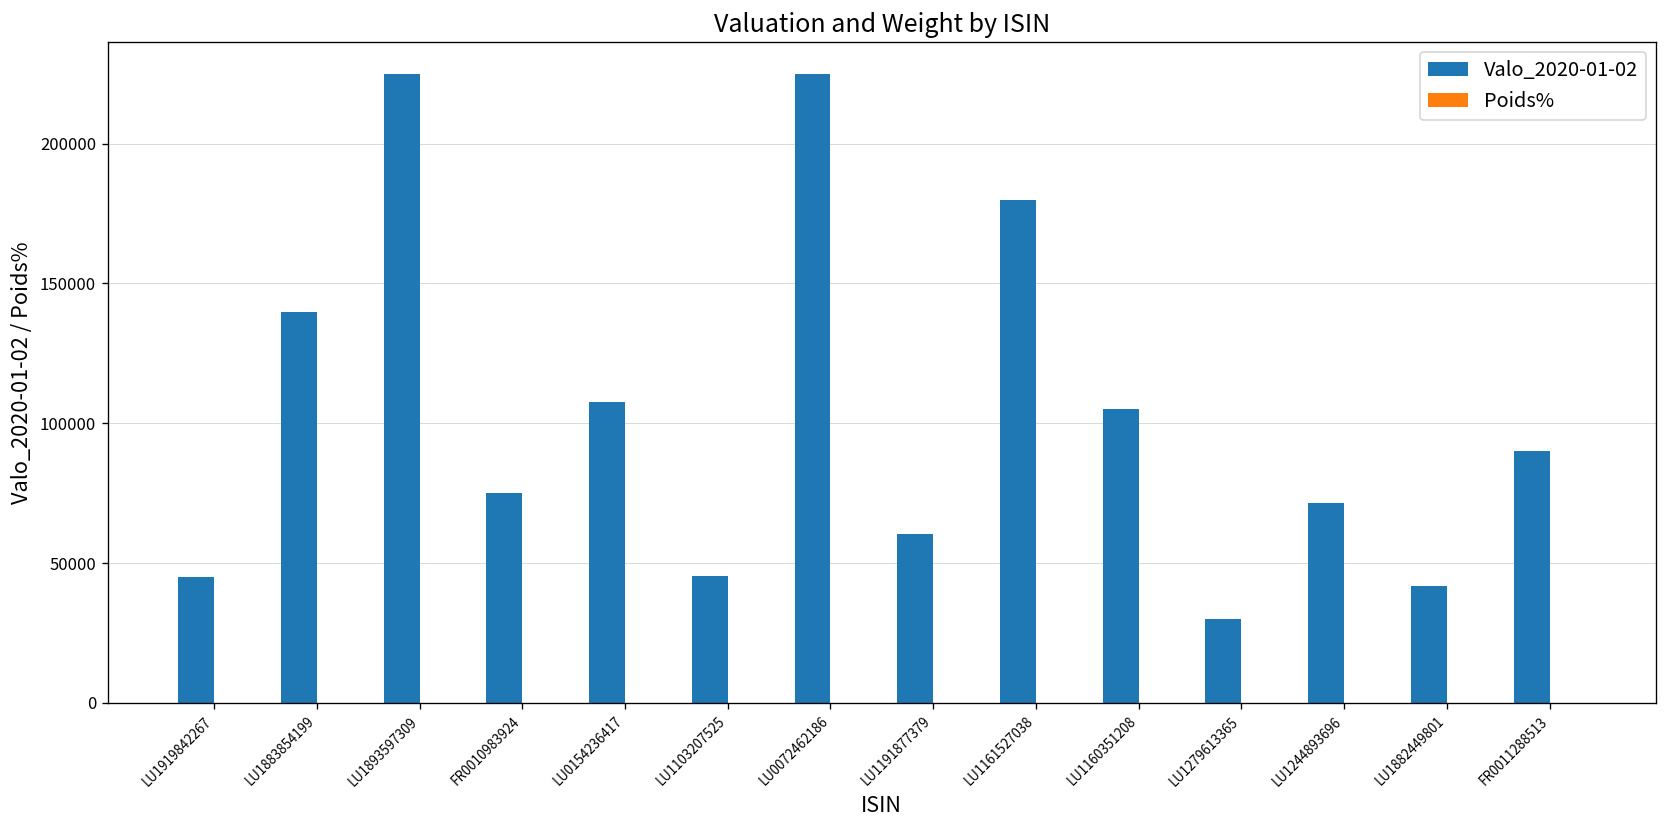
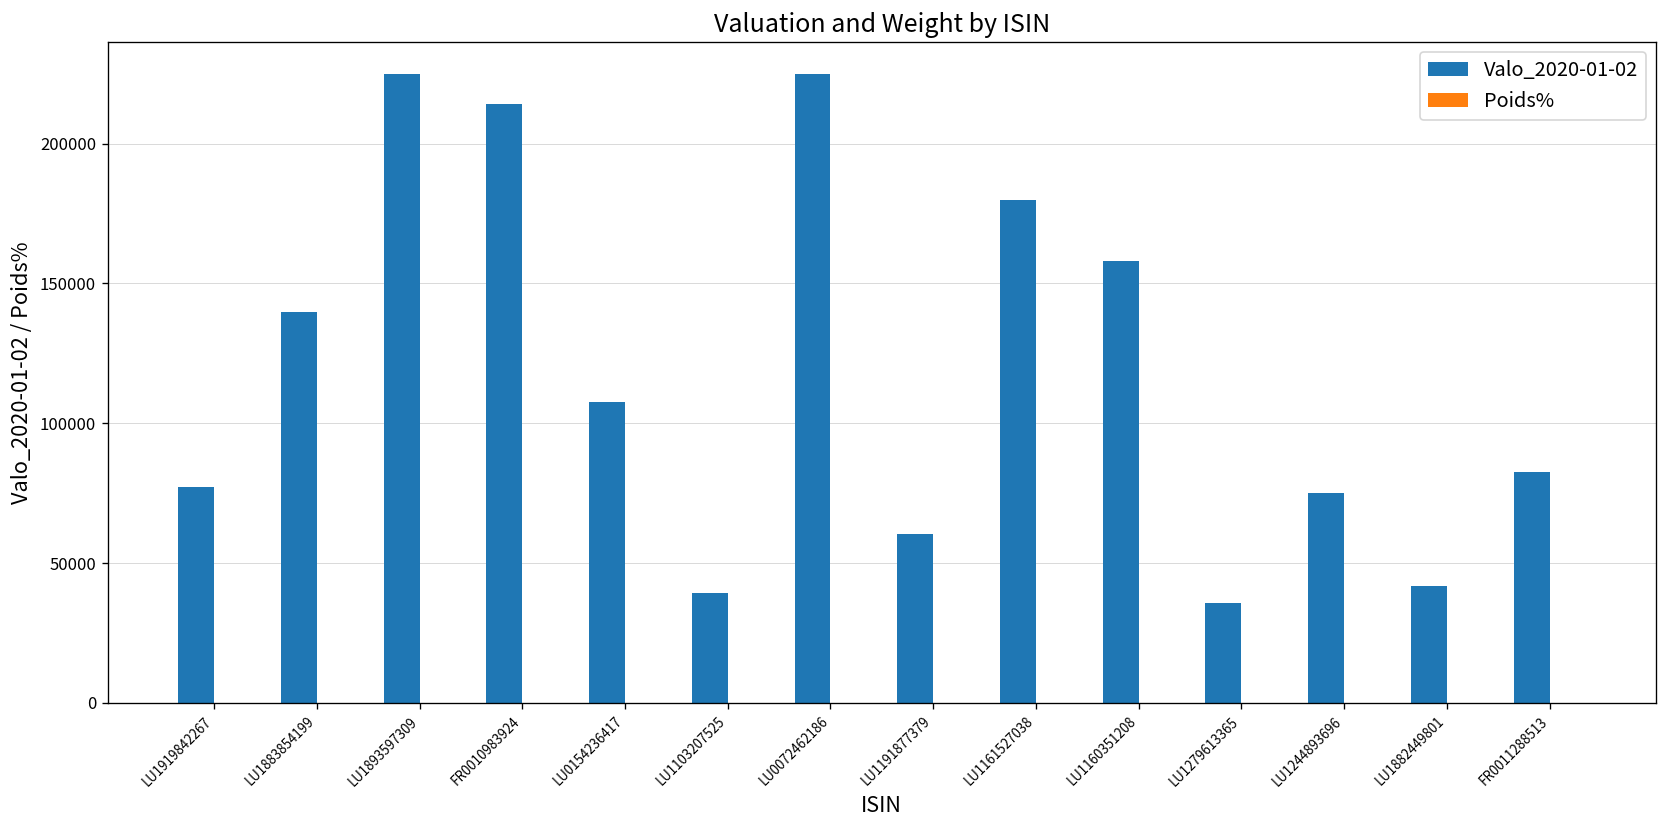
Valo_2020-01-02, LU1919842267: 45000 -> 77000
Valo_2020-01-02, FR0010983924: 75000 -> 214000
Valo_2020-01-02, LU1103207525: 45000 -> 39000
Valo_2020-01-02, LU1160351208: 105000 -> 158000
Valo_2020-01-02, LU1279613365: 30000 -> 36000
Valo_2020-01-02, LU1244893696: 71000 -> 75000
Valo_2020-01-02, FR0011288513: 90000 -> 83000
